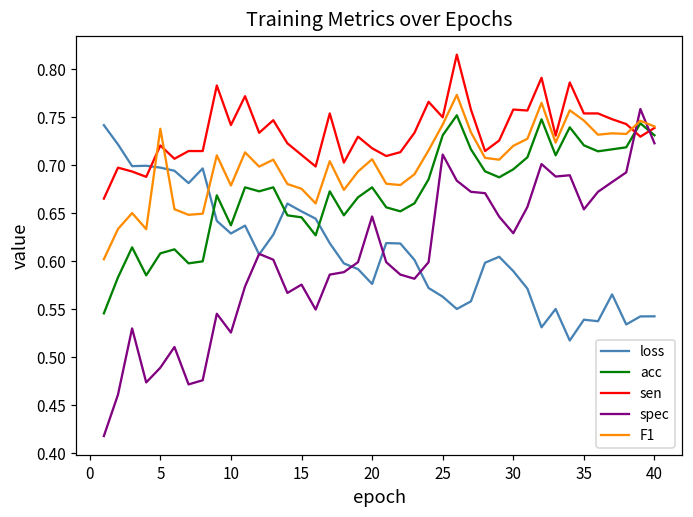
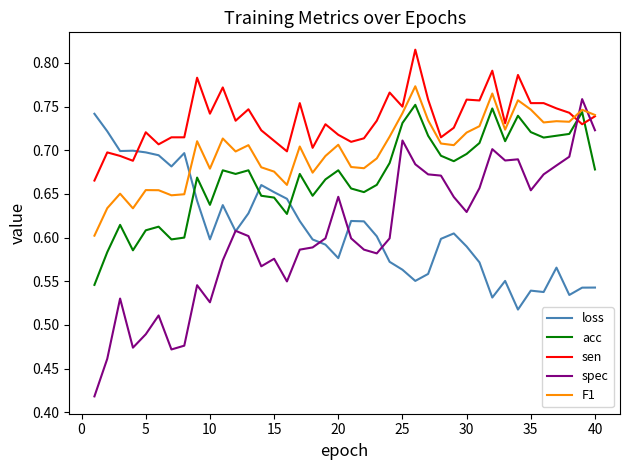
F1, 5: 0.74 -> 0.65
loss, 10: 0.63 -> 0.60
acc, 40: 0.73 -> 0.68
